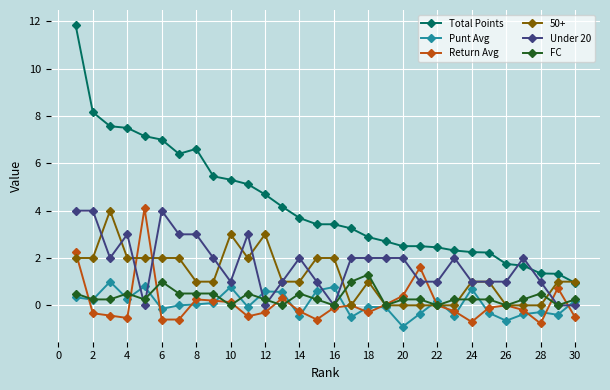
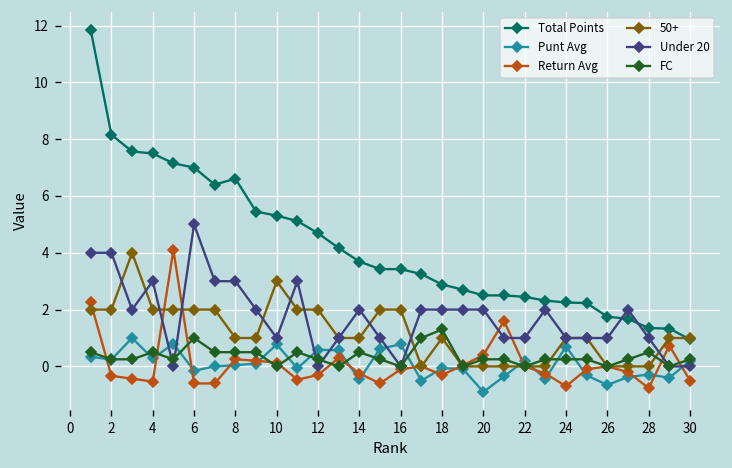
Under 20, 6: 4 -> 5
50+, 12: 3 -> 2
